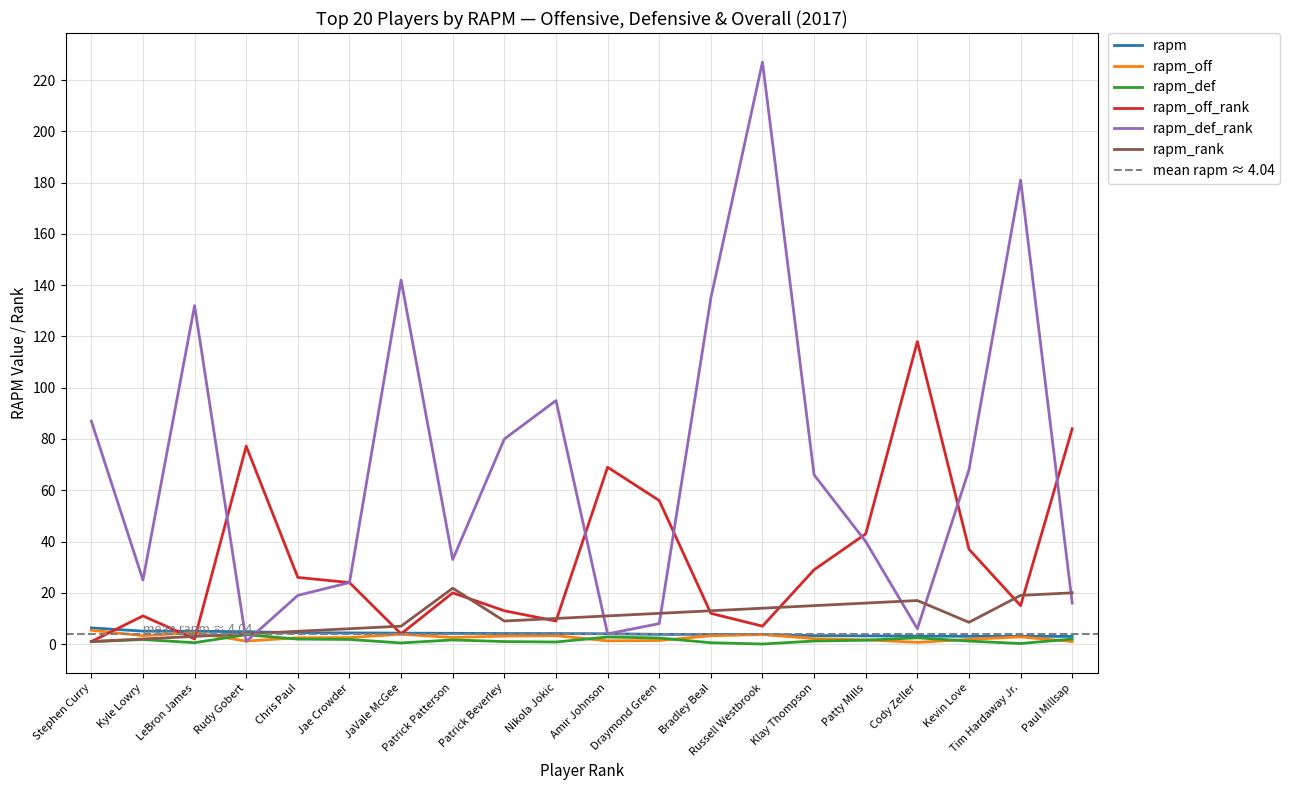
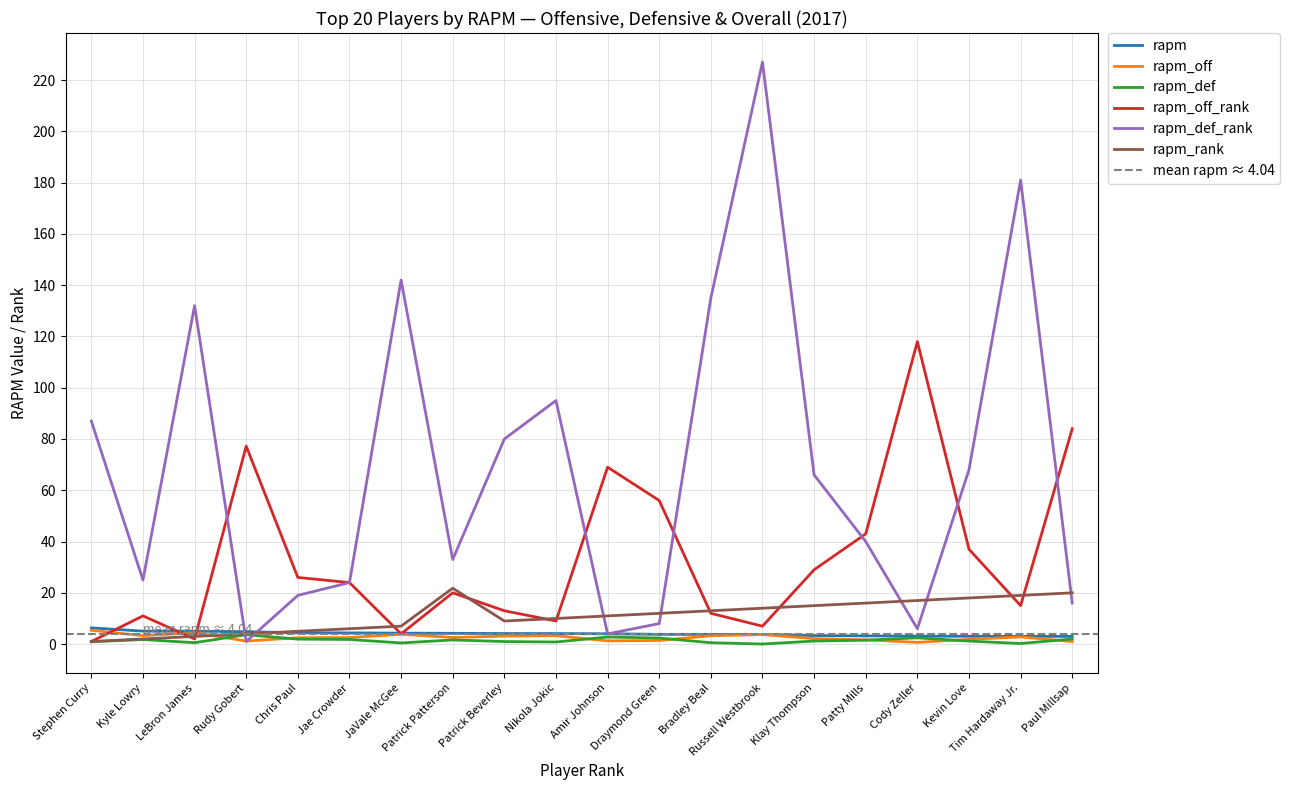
rapm_rank, Kevin Love: 9 -> 18
